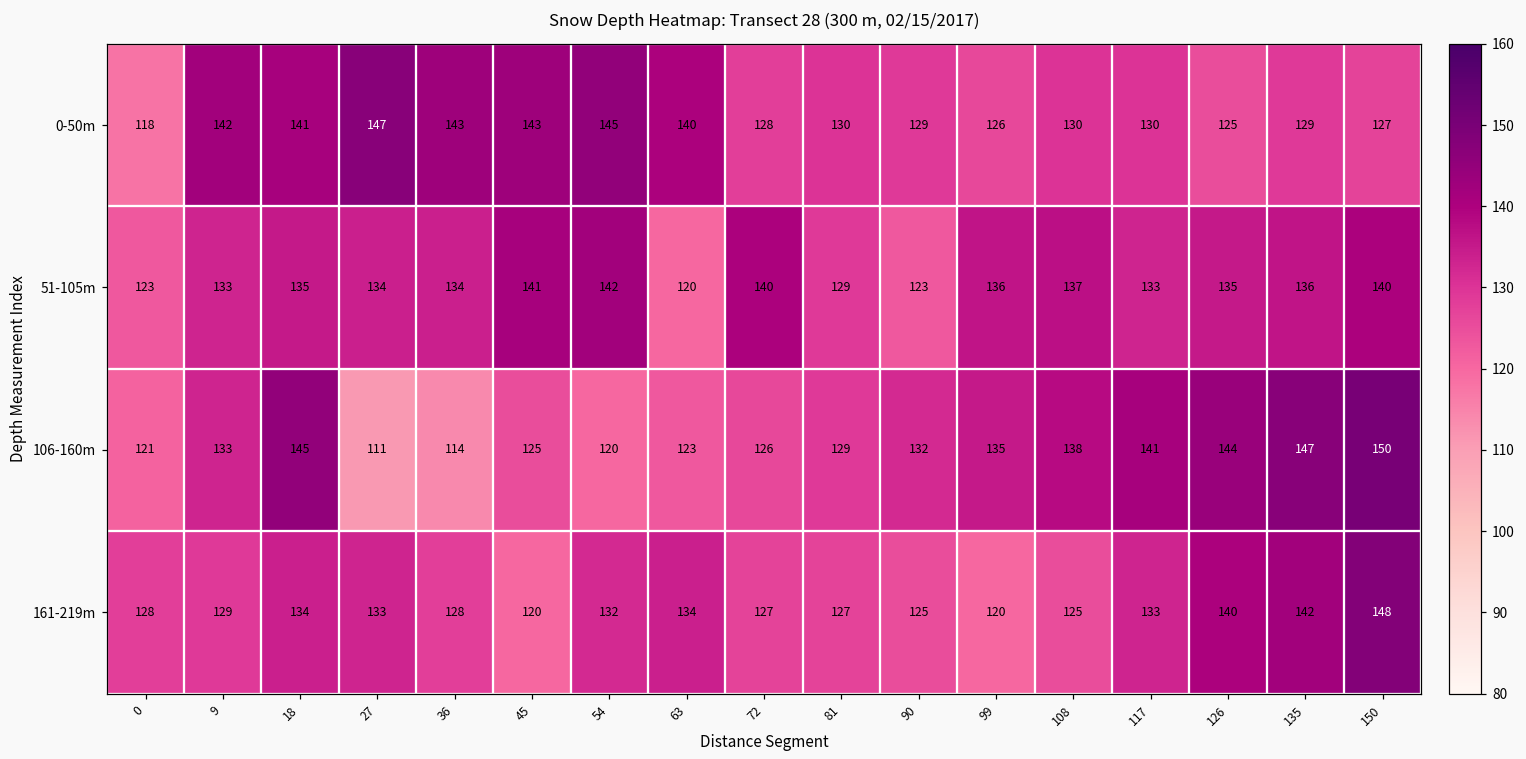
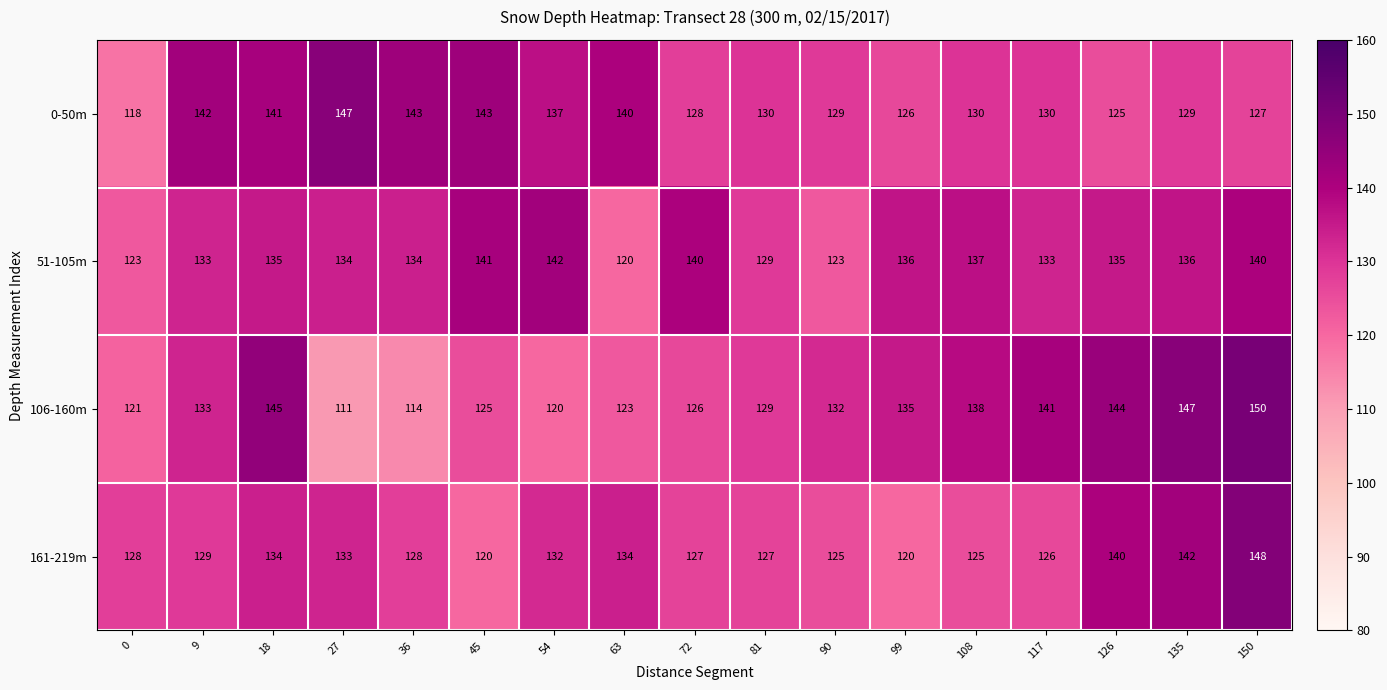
0-50m, 54: 145 -> 137
161-219m, 117: 133 -> 126
